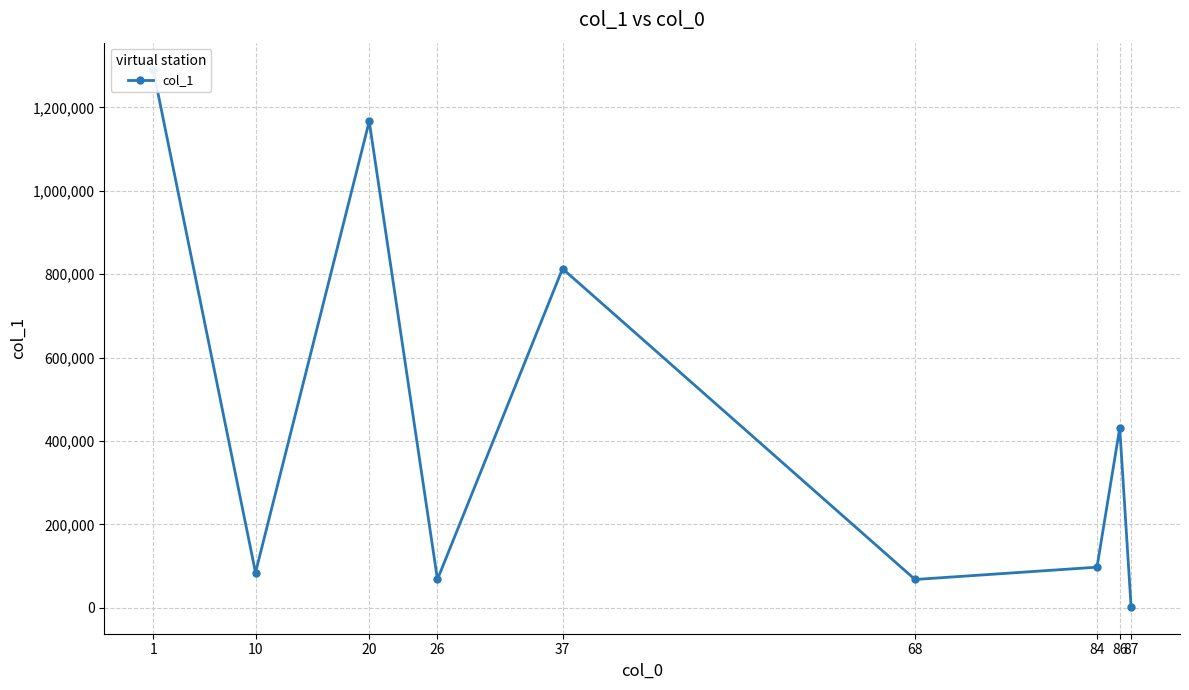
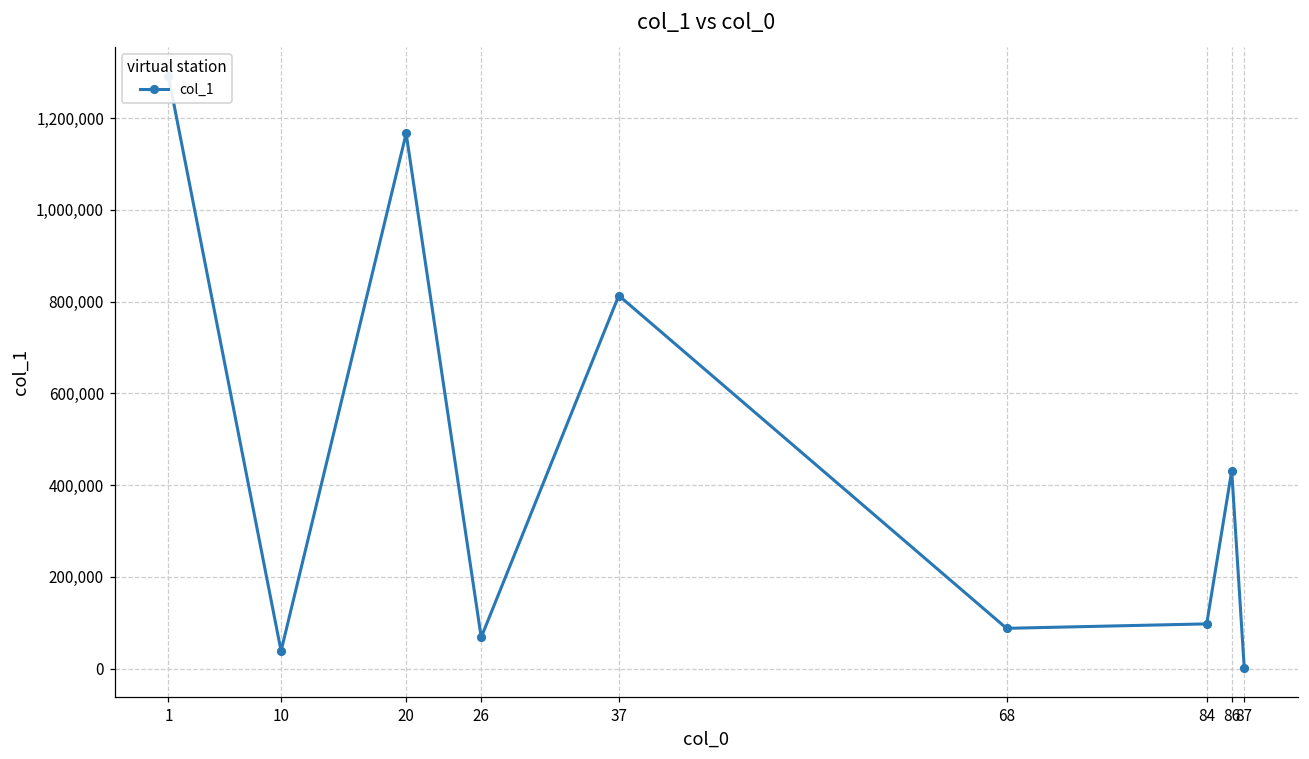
10: 80,000 -> 40,000
68: 70,000 -> 90,000
